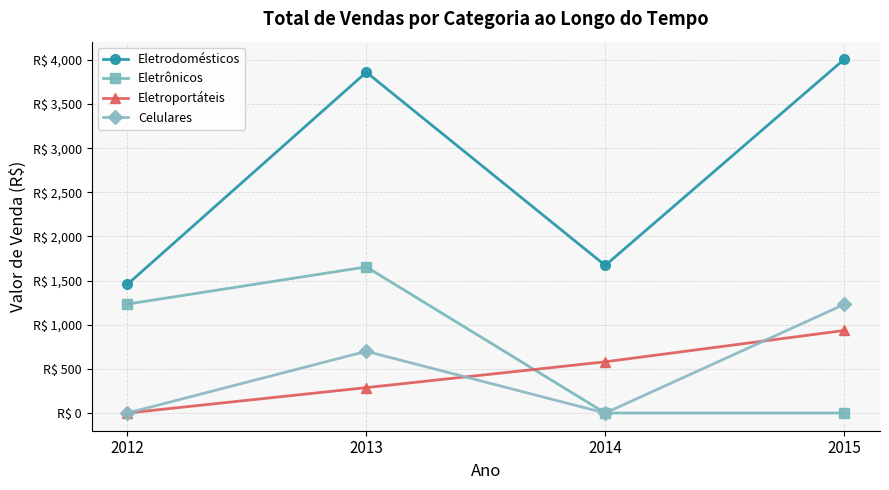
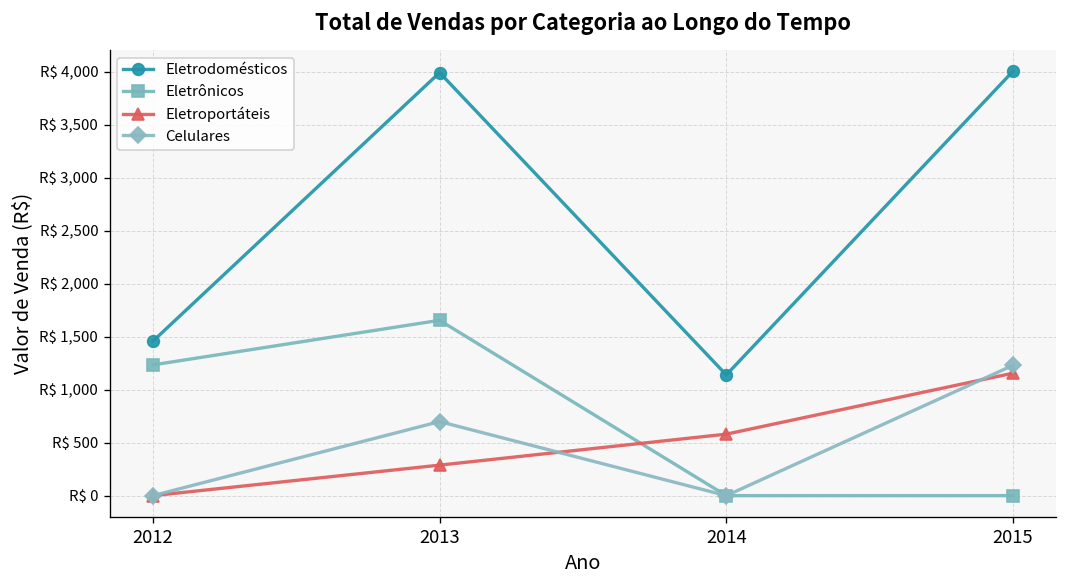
Eletrodomésticos, 2013: R$ 3,900 -> R$ 4,000
Eletrodomésticos, 2014: R$ 1,700 -> R$ 1,100
Eletroportáteis, 2015: R$ 900 -> R$ 1,200
